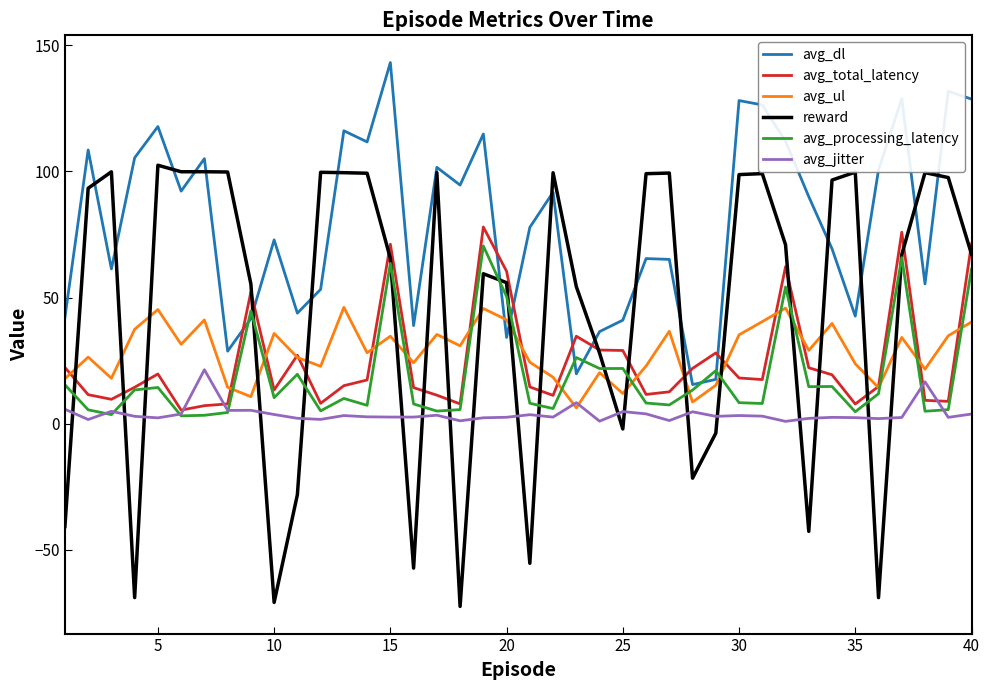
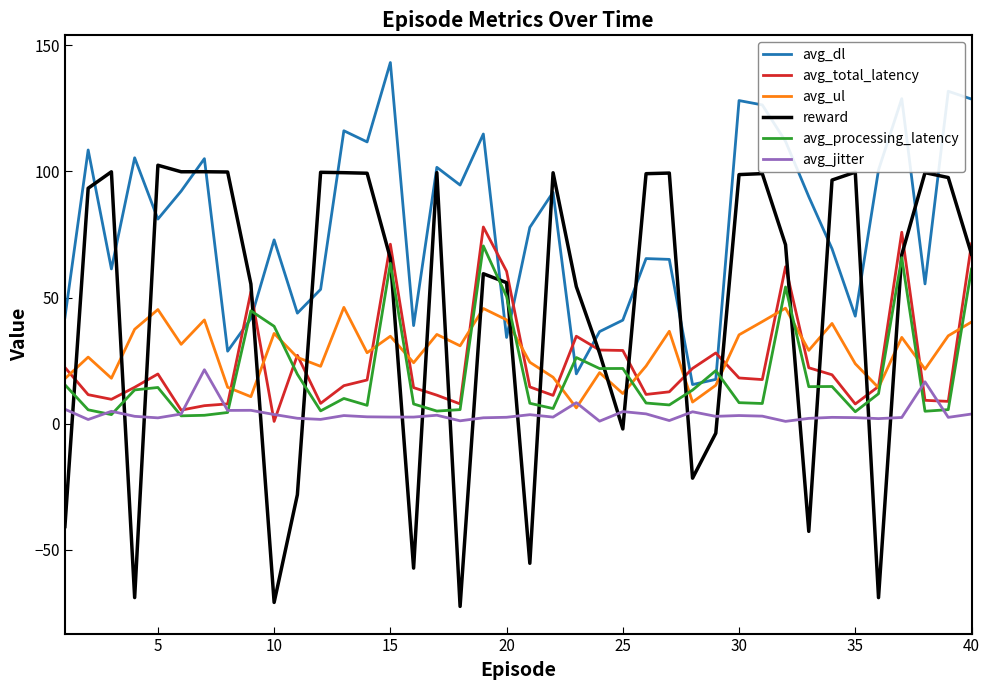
avg_dl, 5: 118 -> 81
avg_total_latency, 10: 13 -> 1
avg_processing_latency, 10: 10 -> 39
